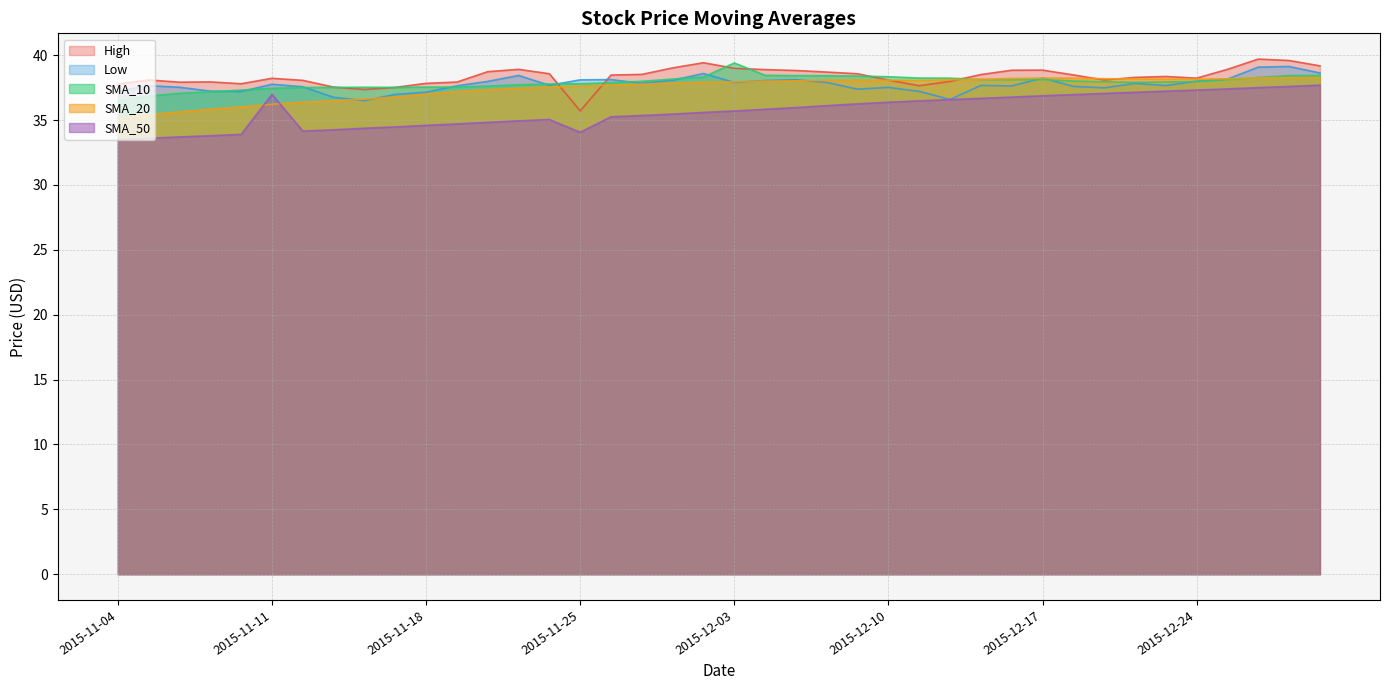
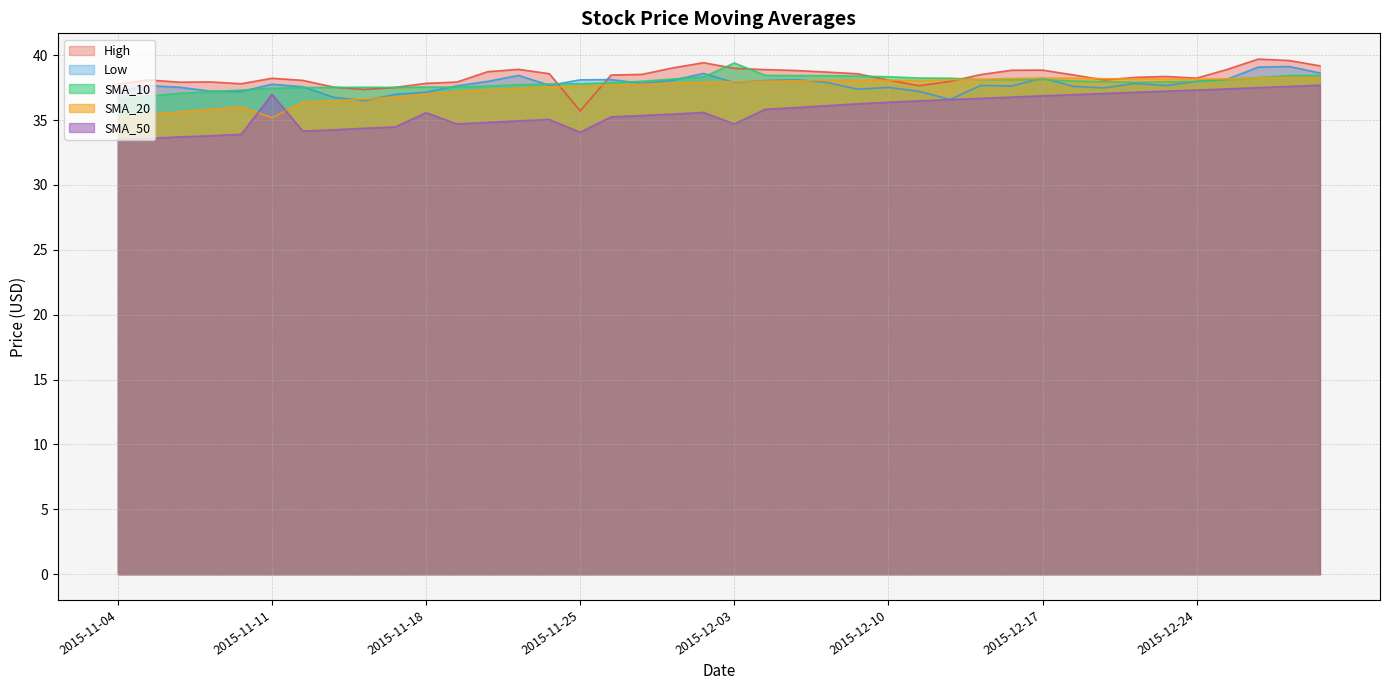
SMA_20, 2015-11-11: 36.2 -> 35.2
SMA_50, 2015-11-18: 34.6 -> 35.6
SMA_50, 2015-12-03: 35.7 -> 34.7
